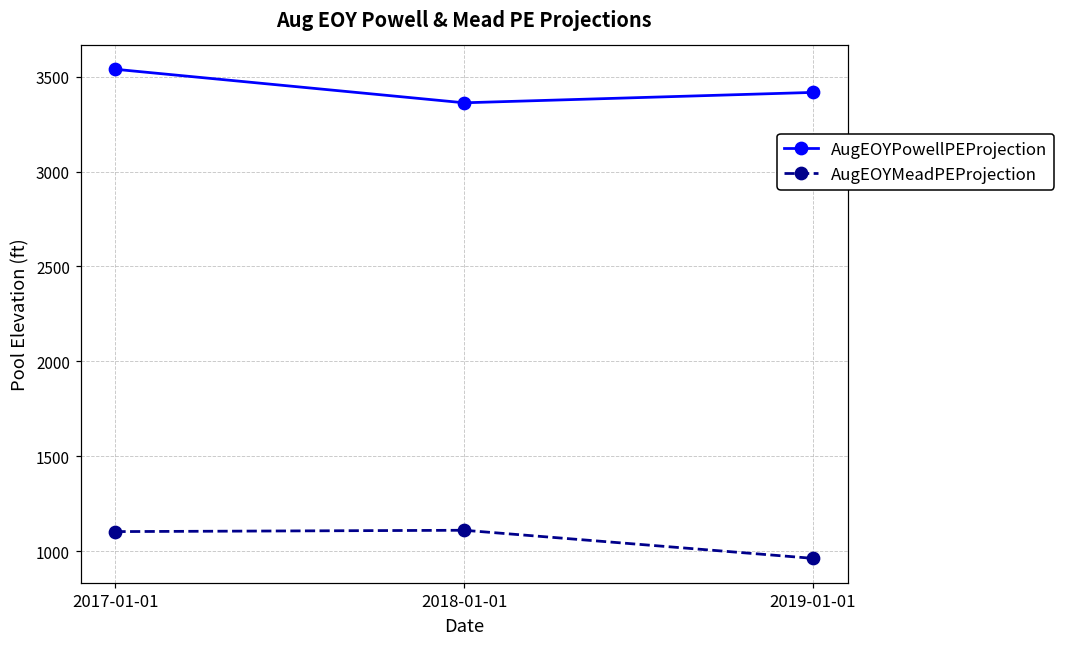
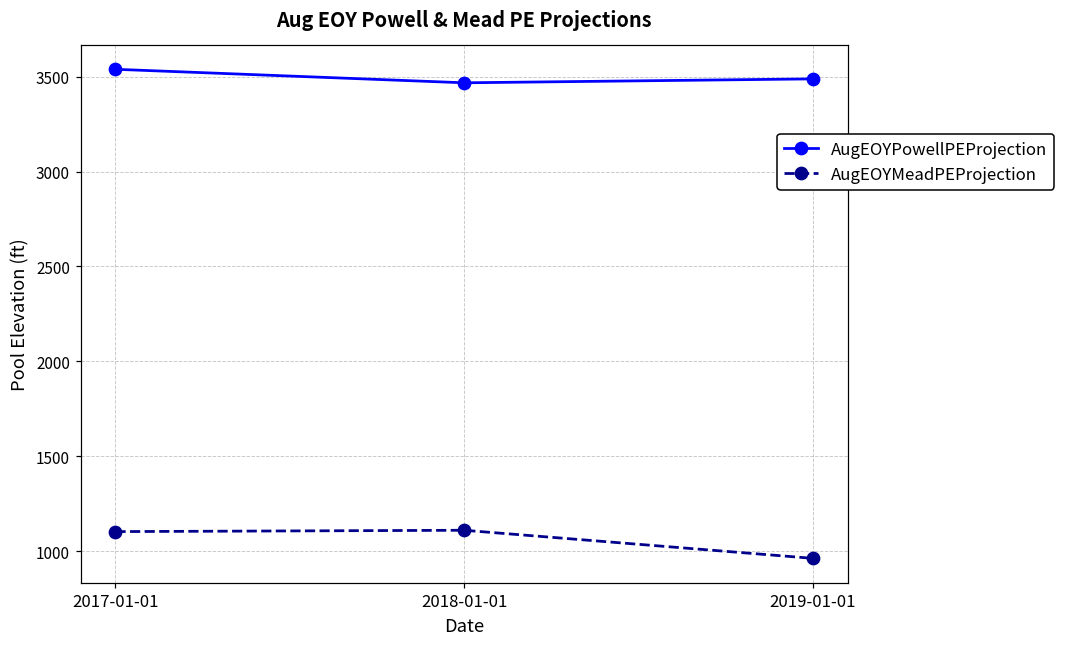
AugEOYPowellPEProjection, 2018-01-01: 3360 -> 3470
AugEOYPowellPEProjection, 2019-01-01: 3420 -> 3490
